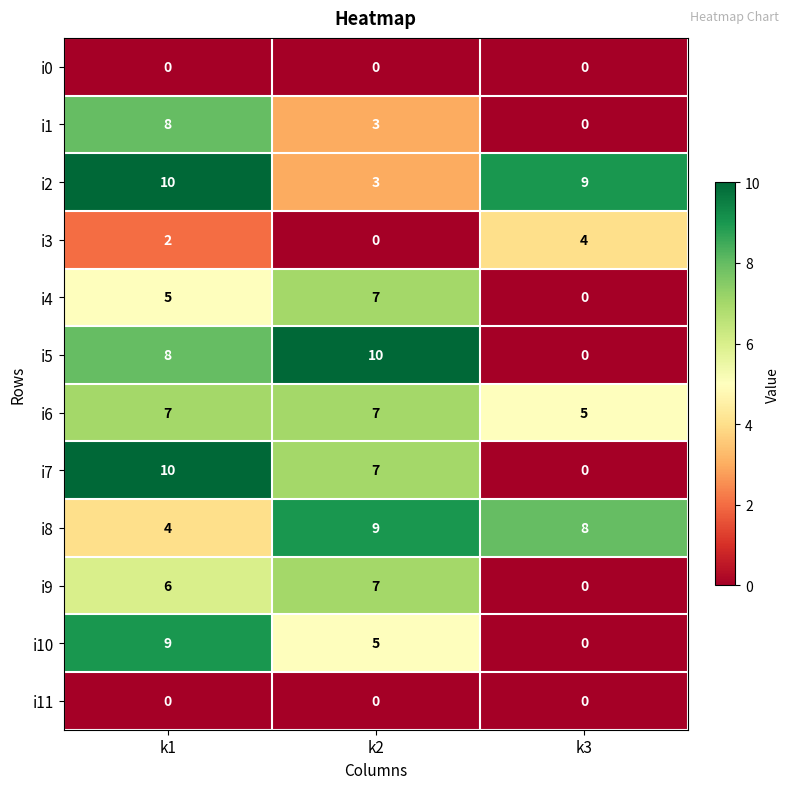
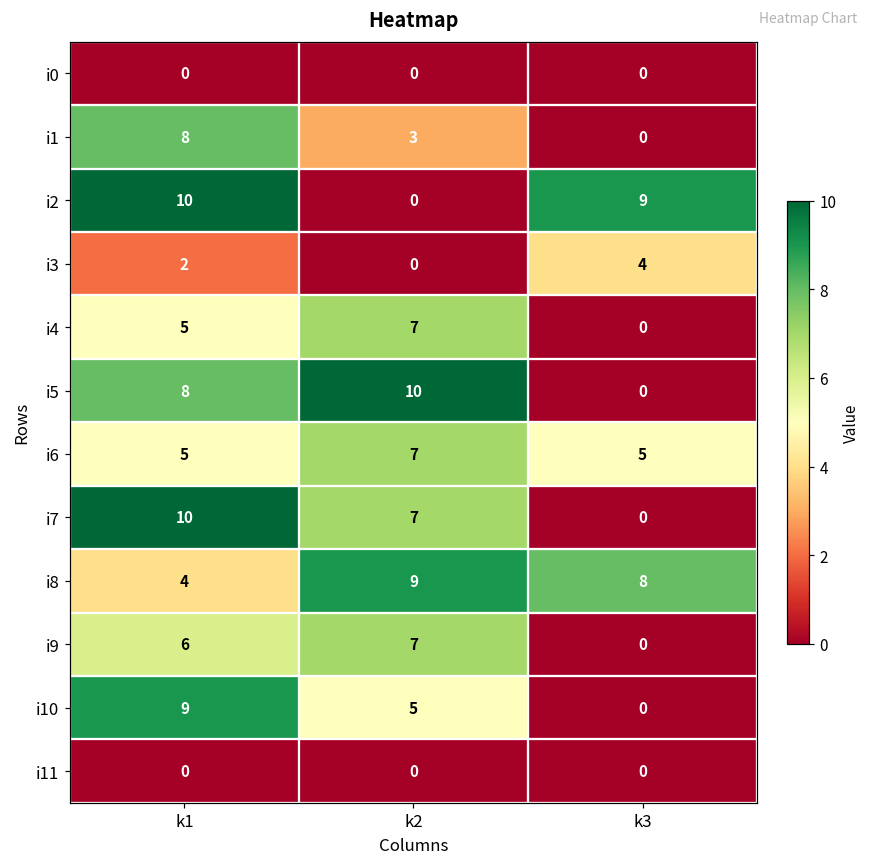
i2, k2: 3 -> 0
i6, k1: 7 -> 5
